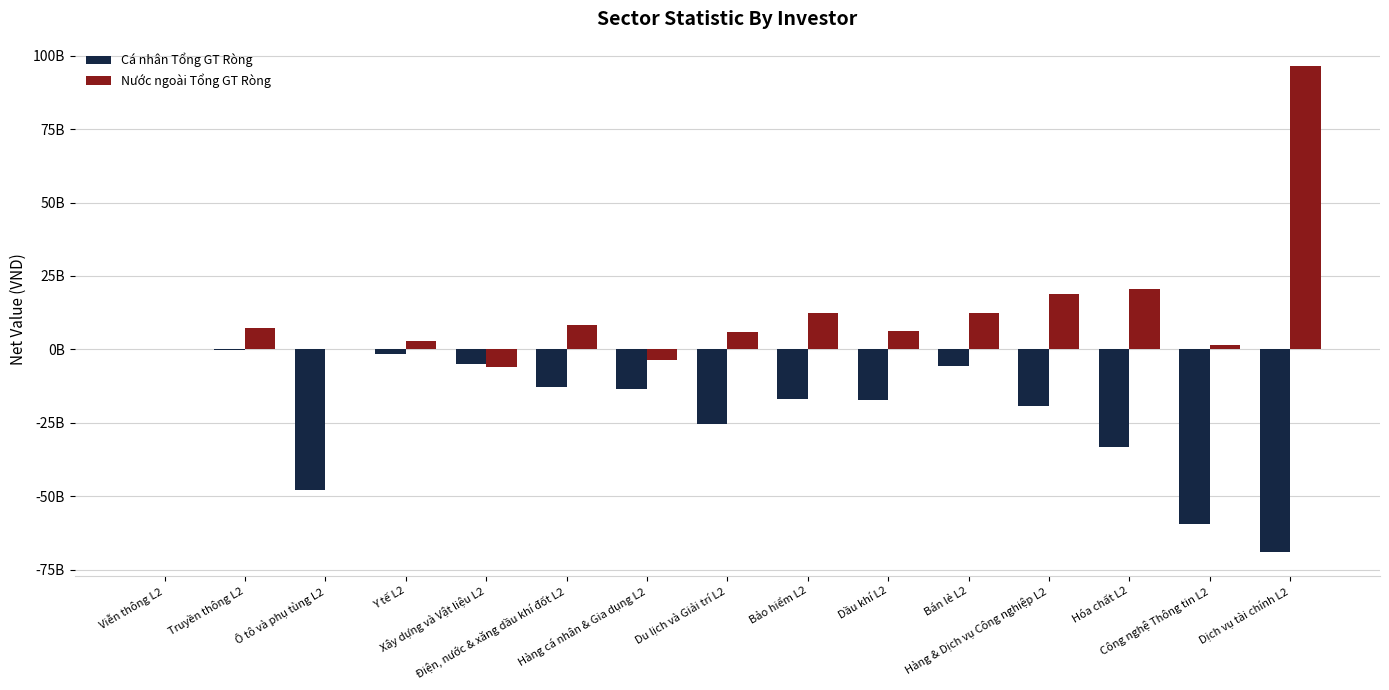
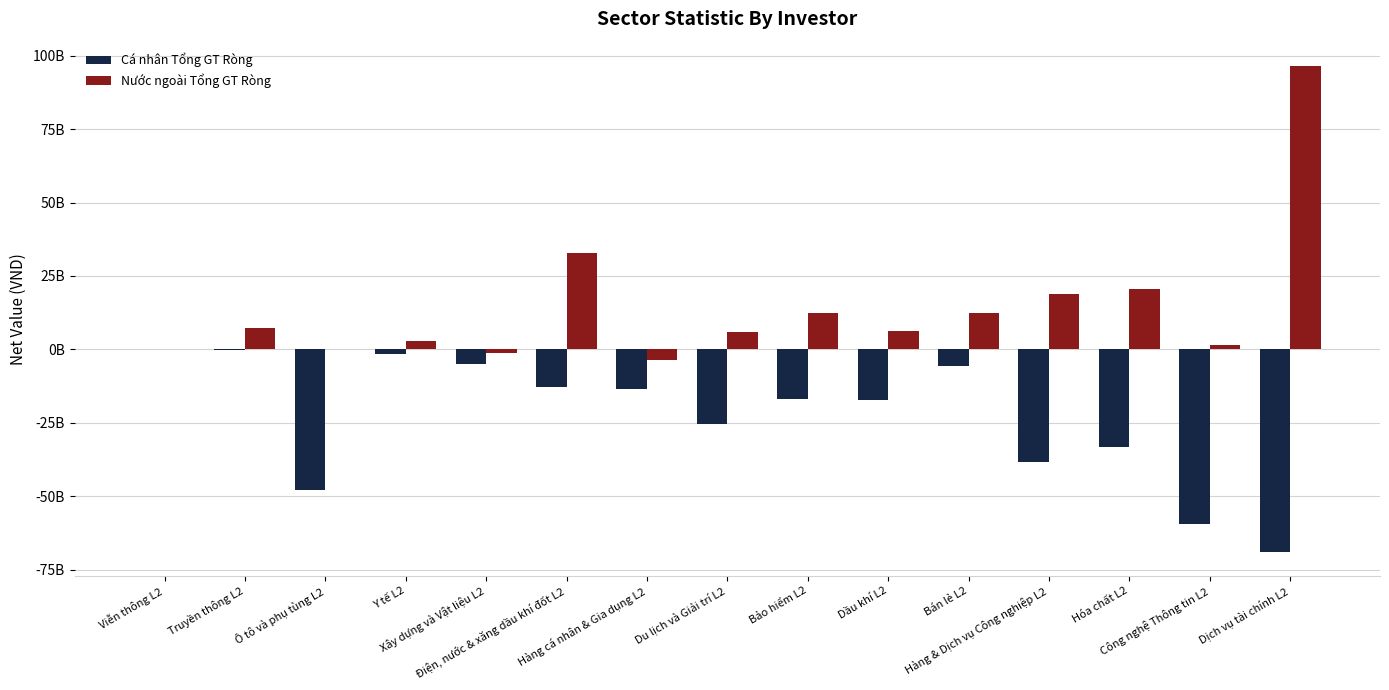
Nước ngoài Tổng GT Ròng, Xây dựng và Vật liệu L2: -6000000000 -> -1000000000
Nước ngoài Tổng GT Ròng, Điện, nước & xăng dầu khí đốt L2: 8000000000 -> 33000000000
Cá nhân Tổng GT Ròng, Hàng & Dịch vụ Công nghiệp L2: -19000000000 -> -38000000000
